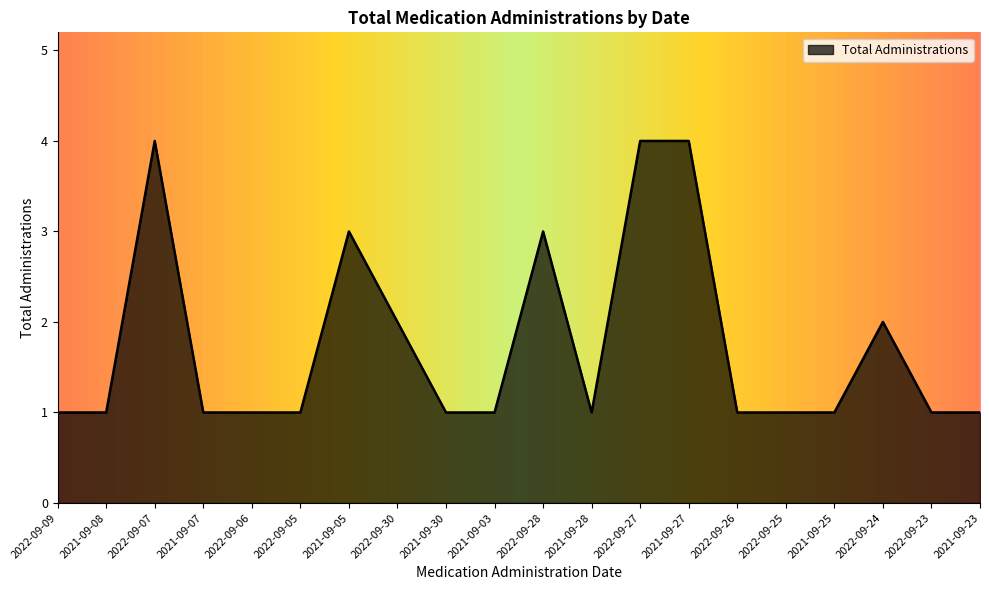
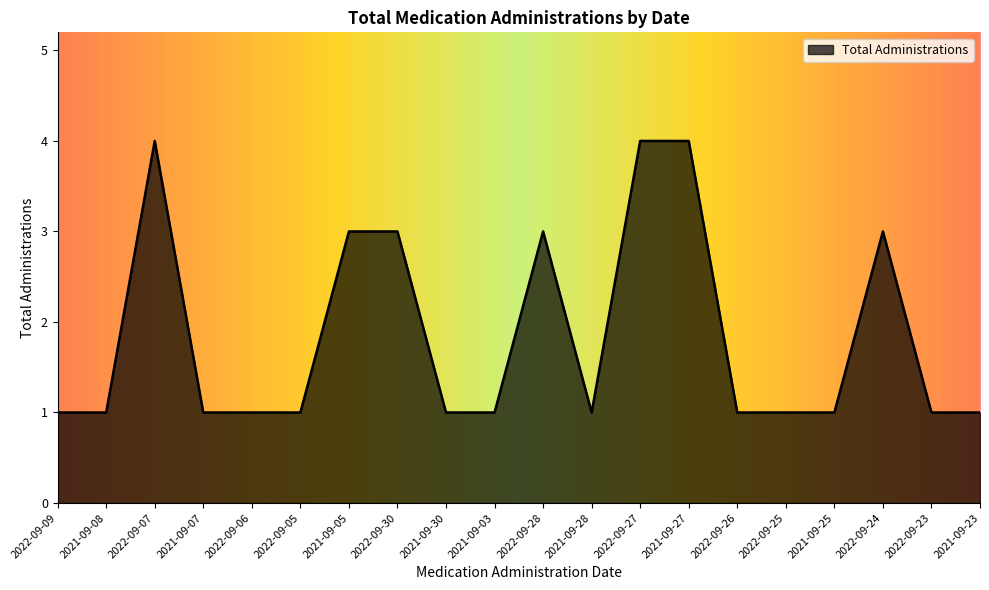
2022-09-30: 2 -> 3
2022-09-24: 2 -> 3
